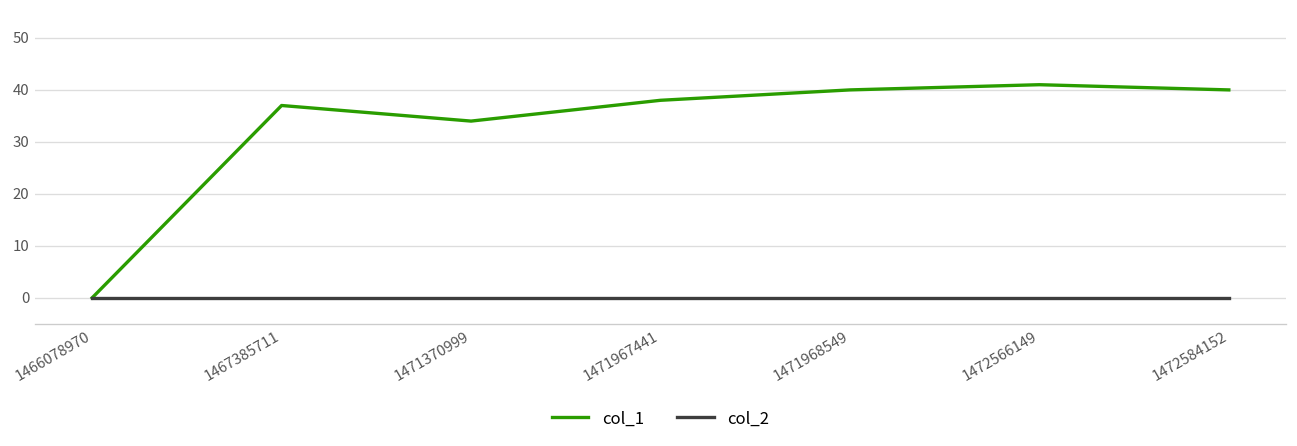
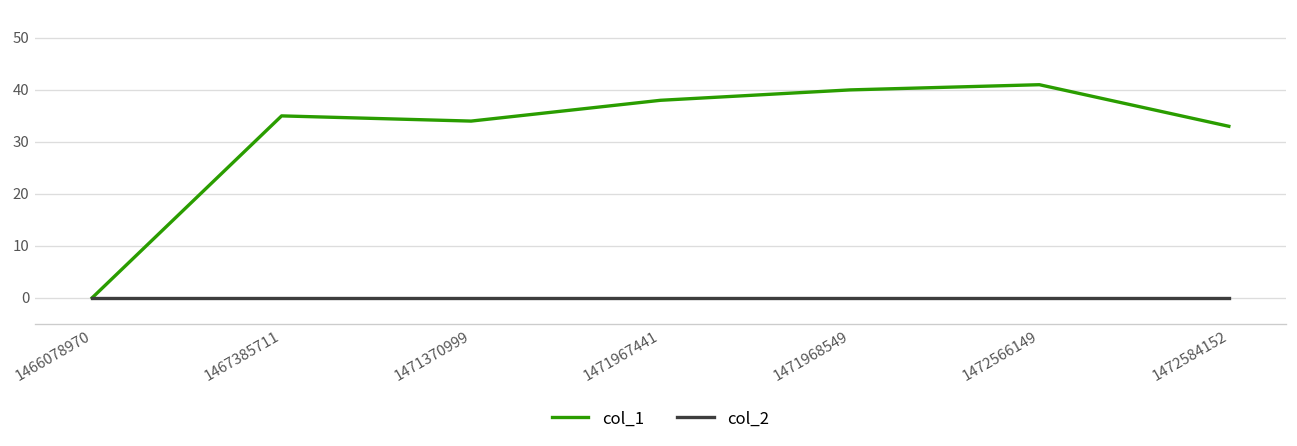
col_1, 1467385711: 37 -> 35
col_1, 1472584152: 40 -> 33
